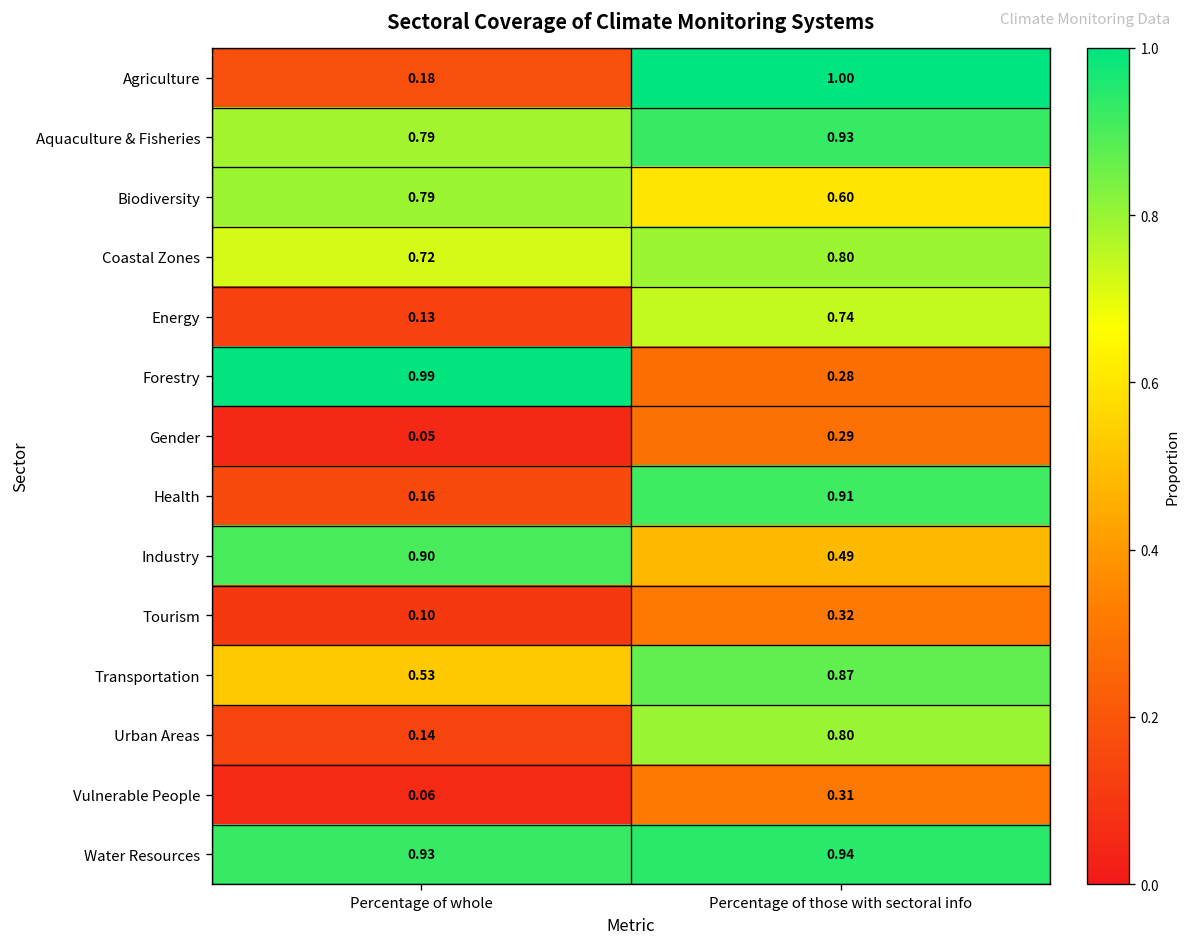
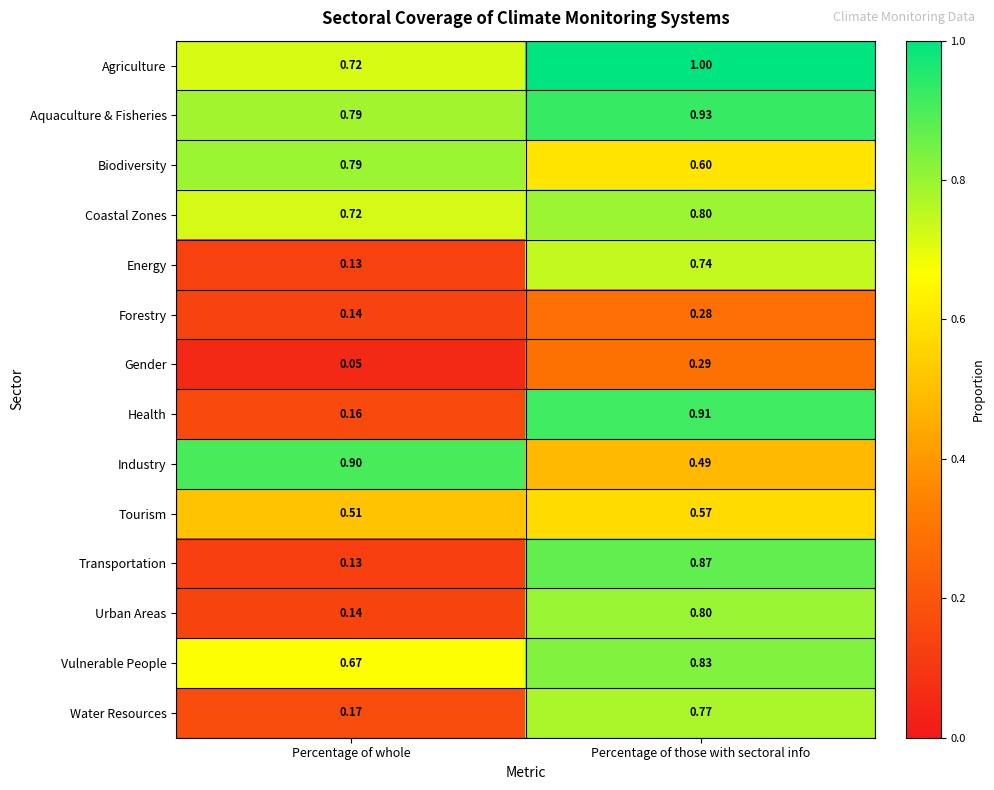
Agriculture, Percentage of whole: 0.18 -> 0.72
Forestry, Percentage of whole: 0.99 -> 0.14
Tourism, Percentage of whole: 0.10 -> 0.51
Tourism, Percentage of those with sectoral info: 0.32 -> 0.57
Transportation, Percentage of whole: 0.53 -> 0.13
Vulnerable People, Percentage of whole: 0.06 -> 0.67
Vulnerable People, Percentage of those with sectoral info: 0.31 -> 0.83
Water Resources, Percentage of whole: 0.93 -> 0.17
Water Resources, Percentage of those with sectoral info: 0.94 -> 0.77
